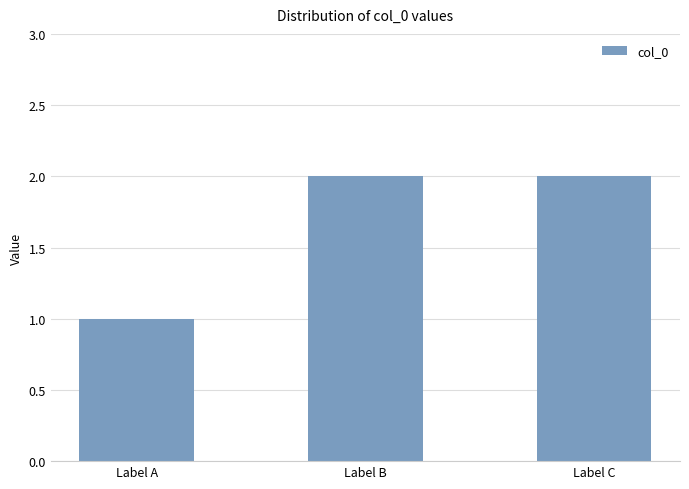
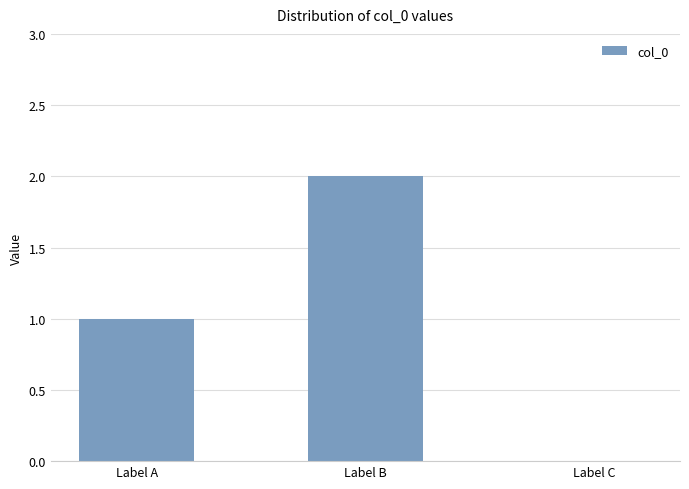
Label C: 2 -> 0
